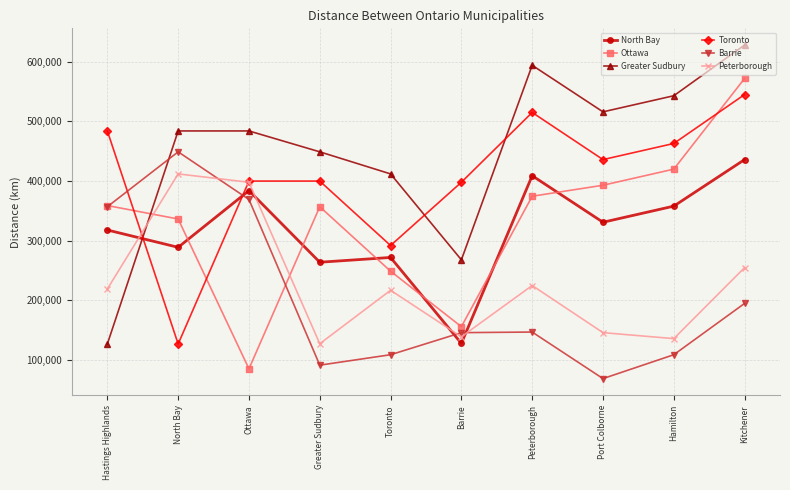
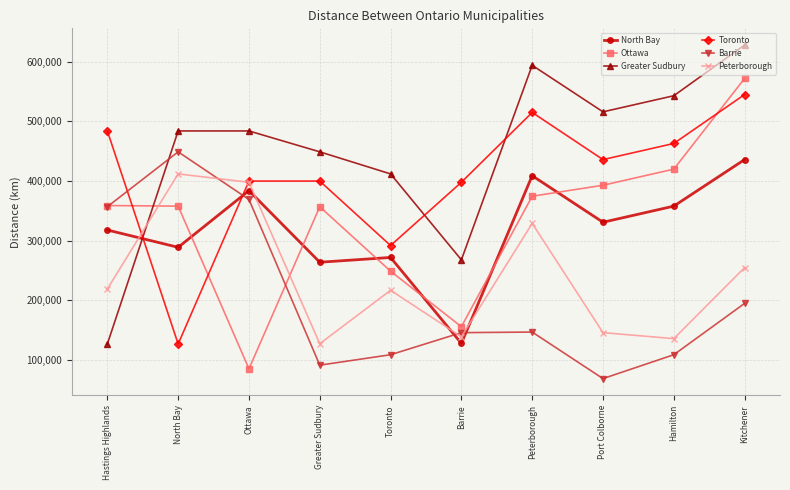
Ottawa, North Bay: 340,000 -> 360,000
Peterborough, Peterborough: 230,000 -> 330,000
